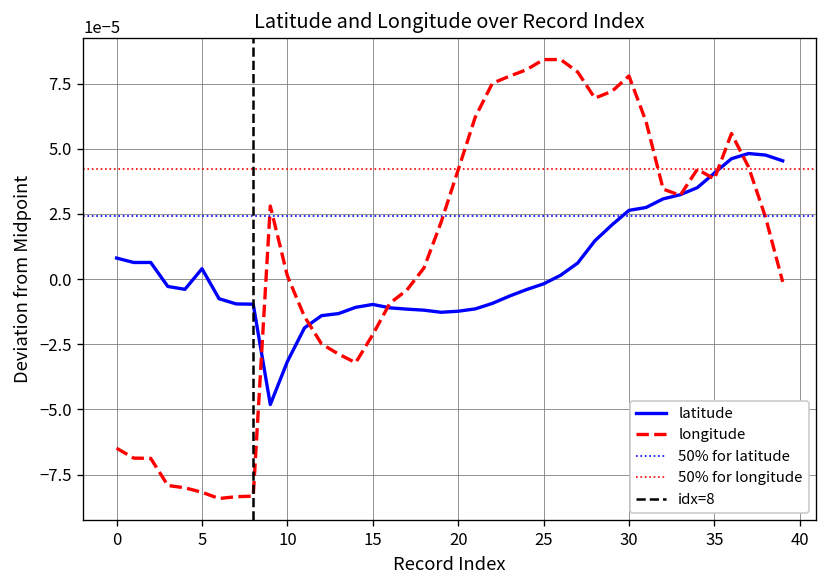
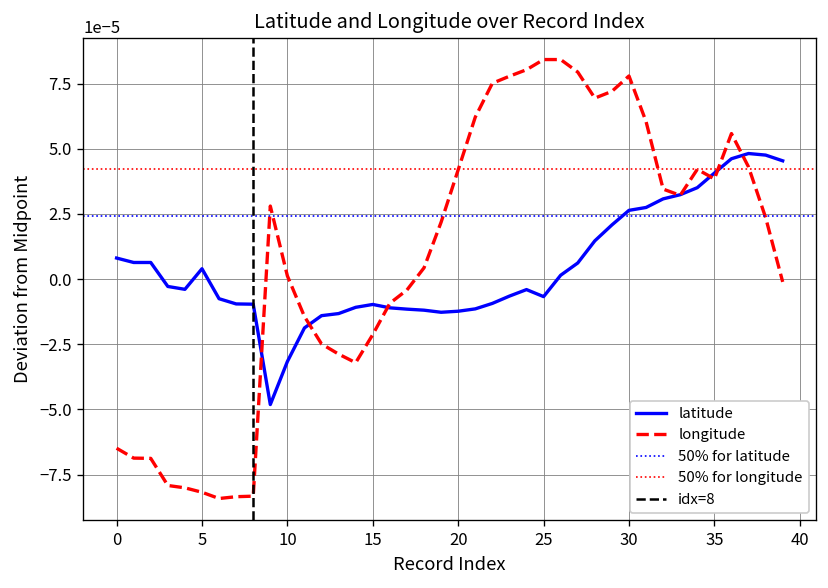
latitude, 25: -0.000002 -> -0.000007
